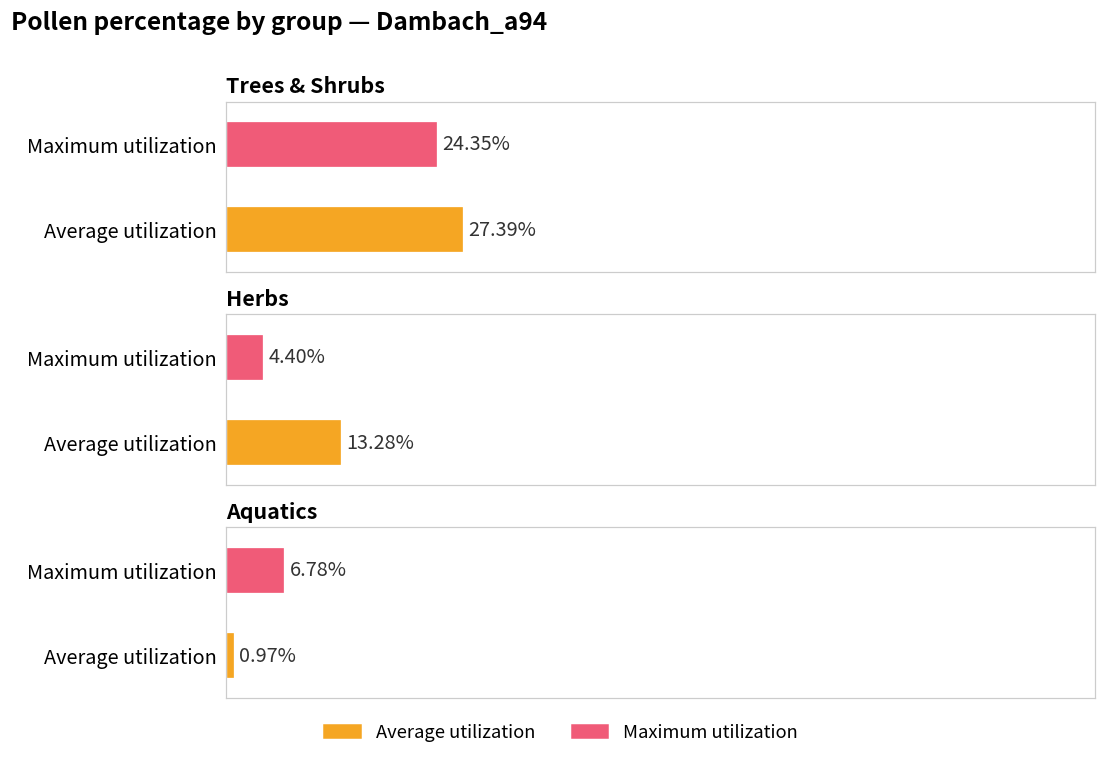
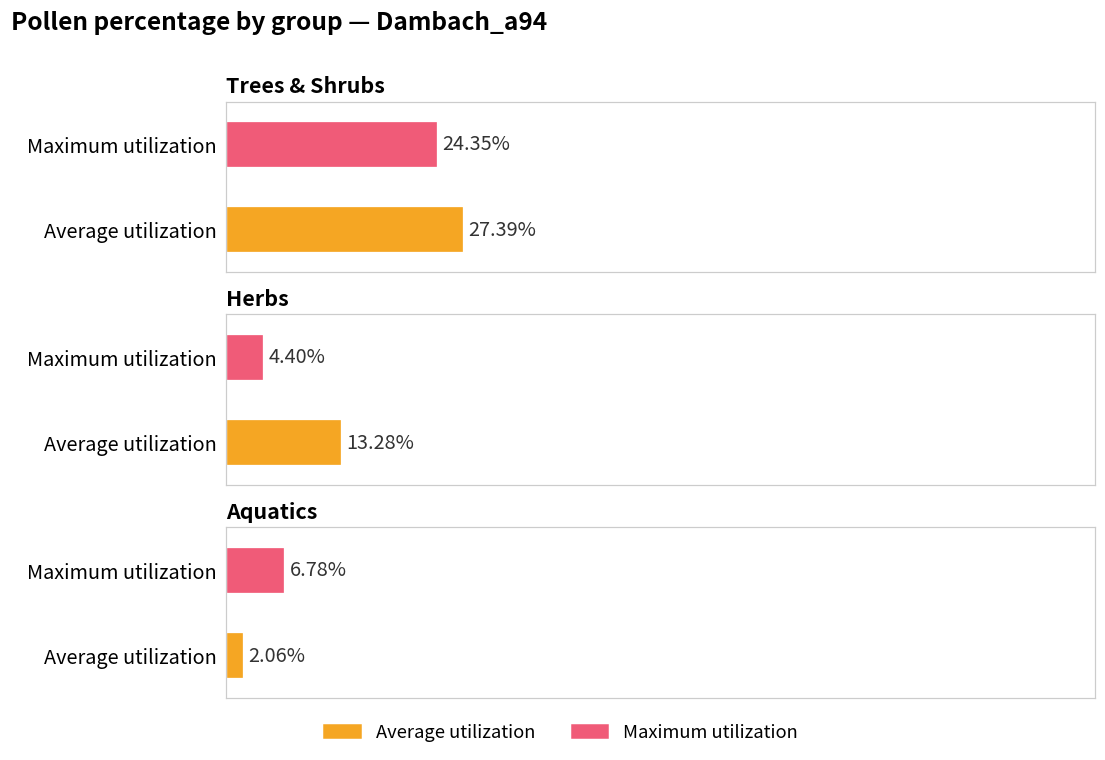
Aquatics, Average utilization: 0.97% -> 2.06%
